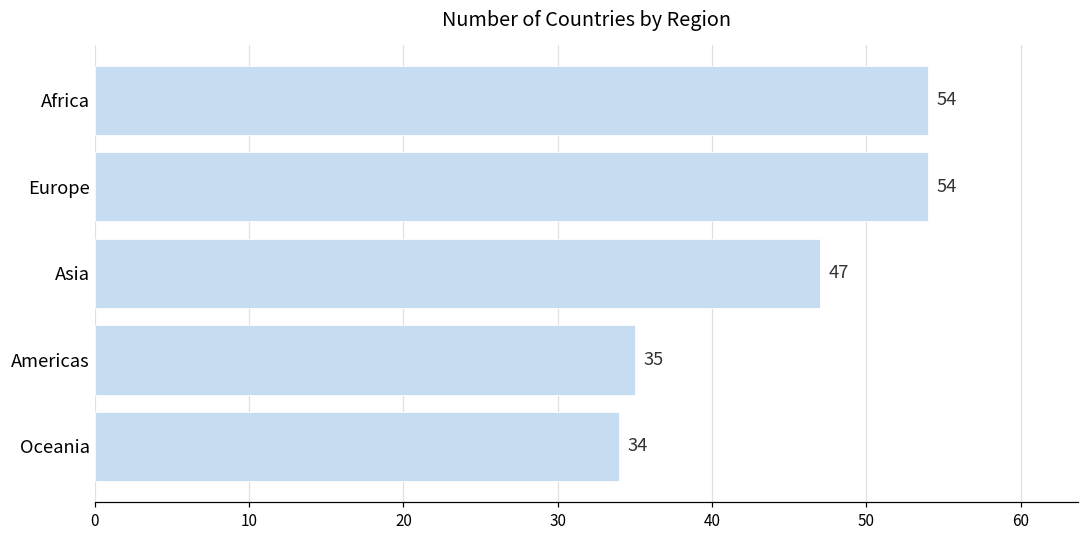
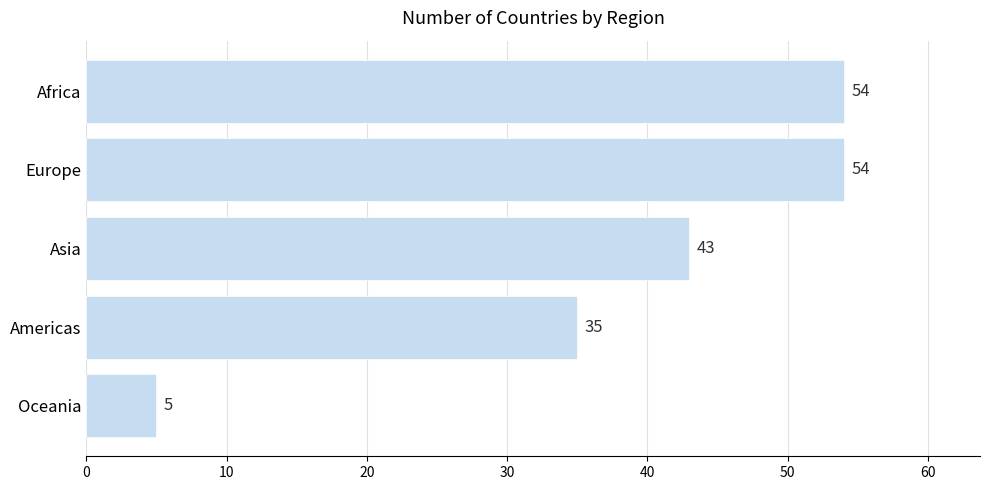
Asia: 47 -> 43
Oceania: 34 -> 5
